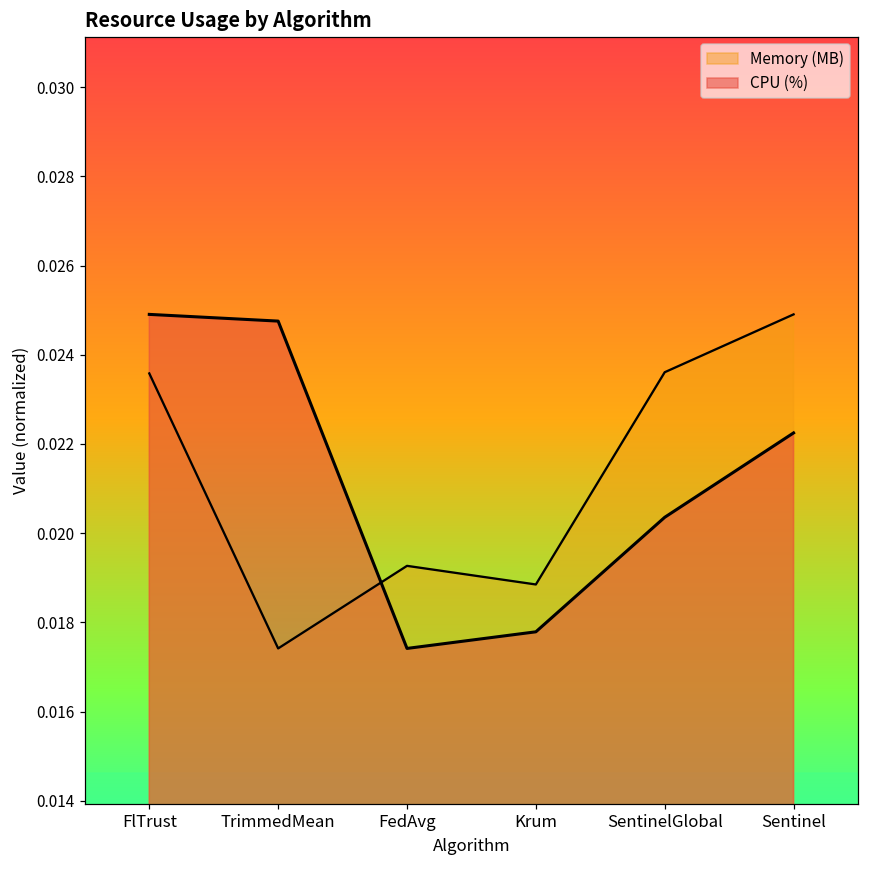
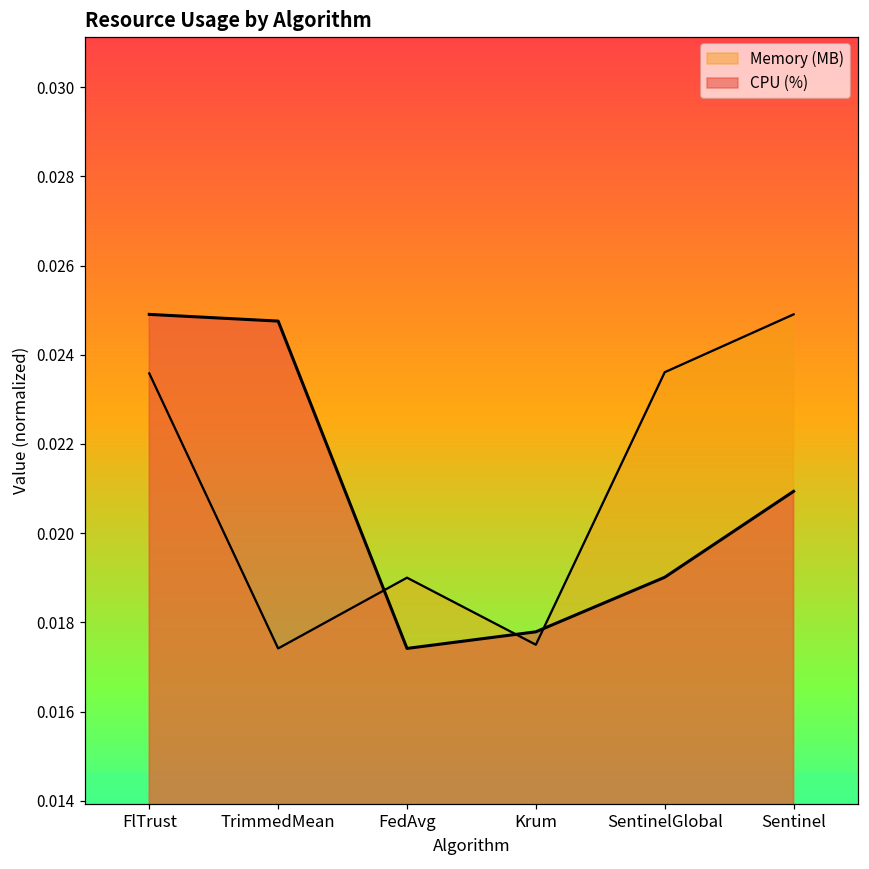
Memory (MB), FedAvg: 0.0193 -> 0.0190
Memory (MB), Krum: 0.0188 -> 0.0175
CPU (%), SentinelGlobal: 0.0204 -> 0.0190
CPU (%), Sentinel: 0.0222 -> 0.0209
